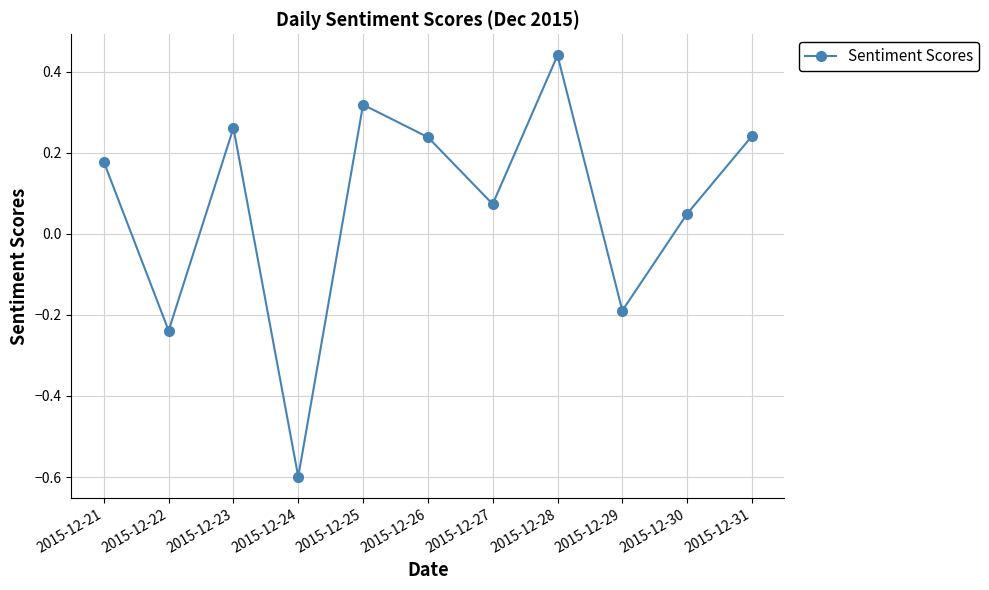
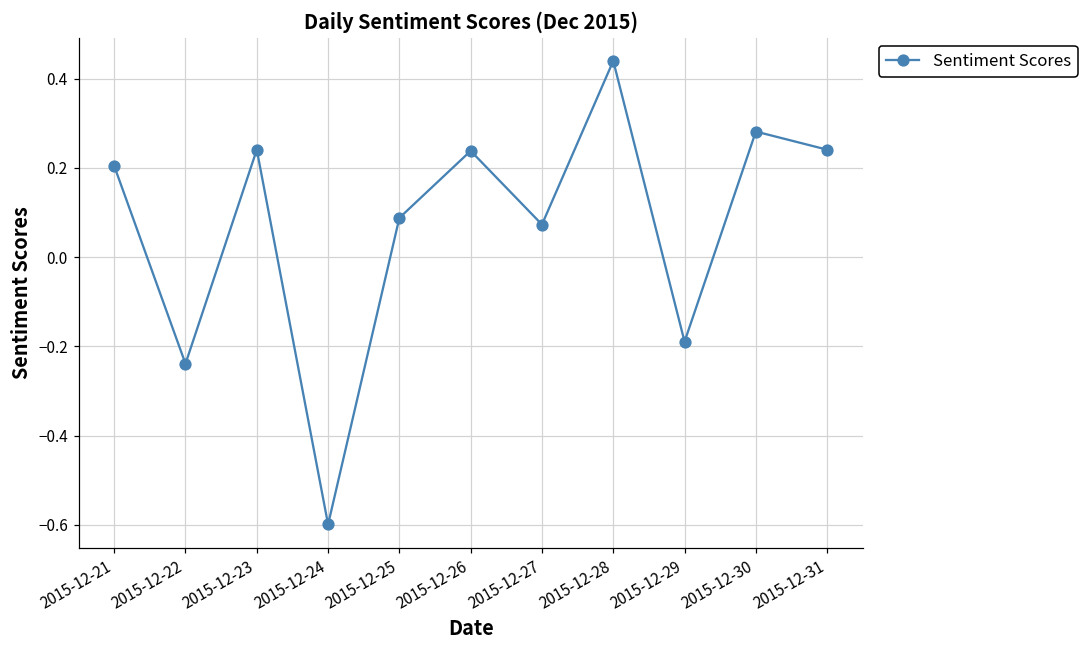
2015-12-21: 0.18 -> 0.20
2015-12-23: 0.26 -> 0.24
2015-12-25: 0.32 -> 0.09
2015-12-30: 0.05 -> 0.28
